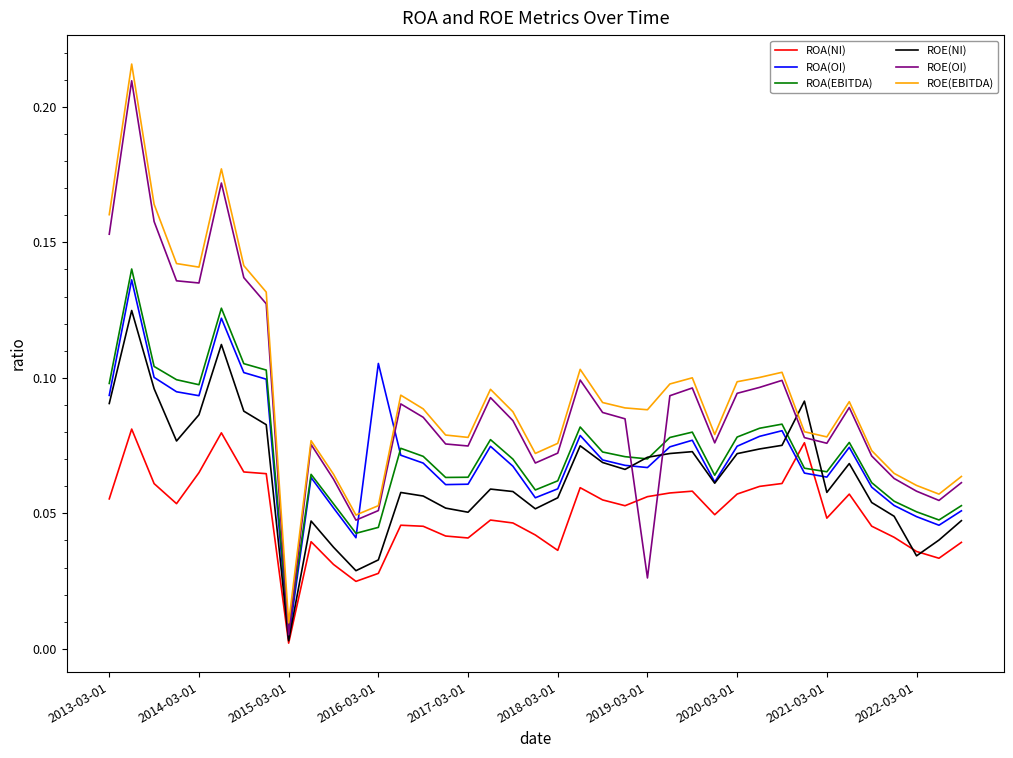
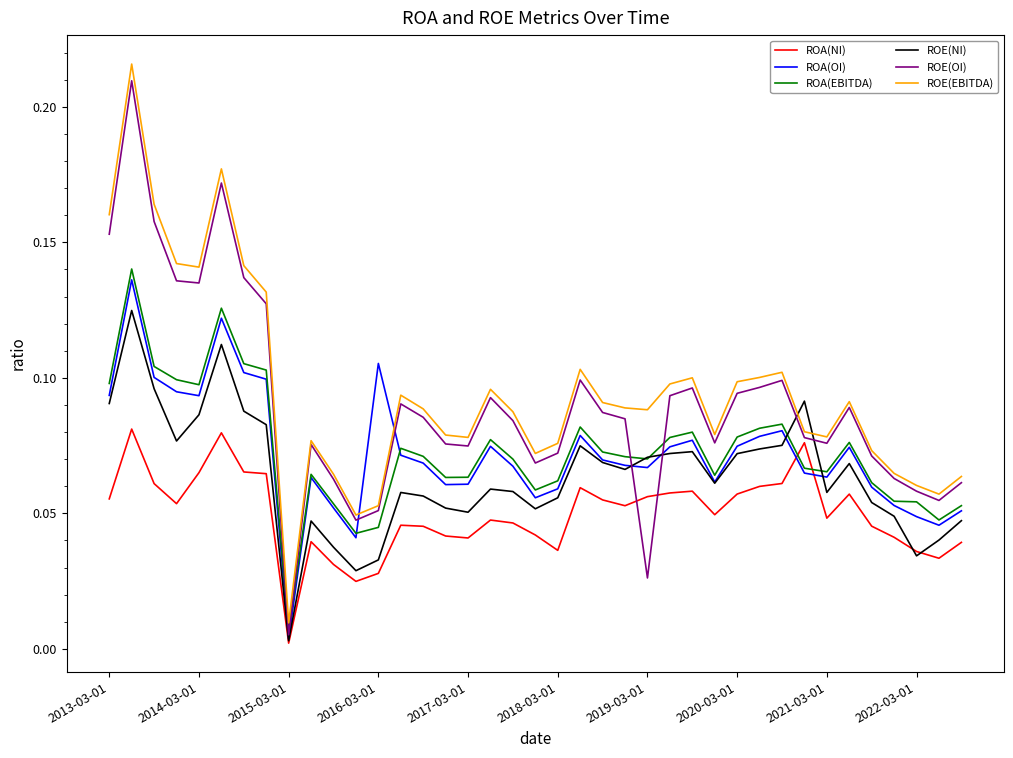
ROA(EBITDA), 2022-03-01: 0.051 -> 0.054
